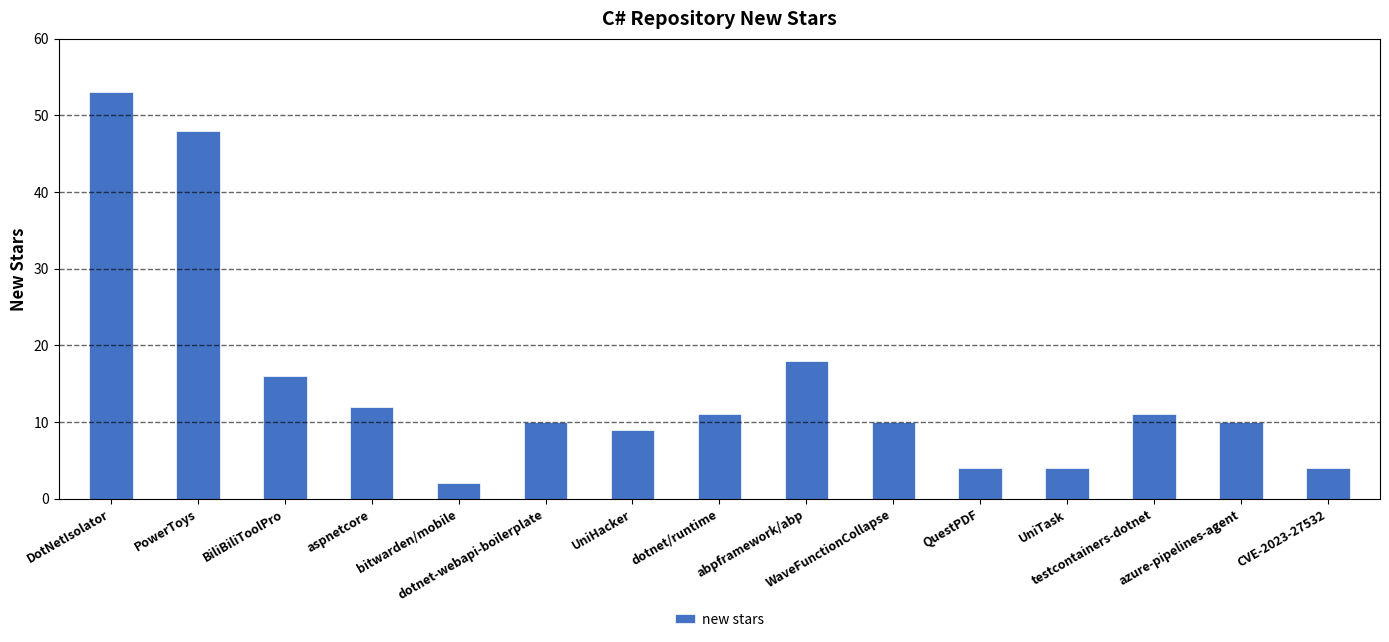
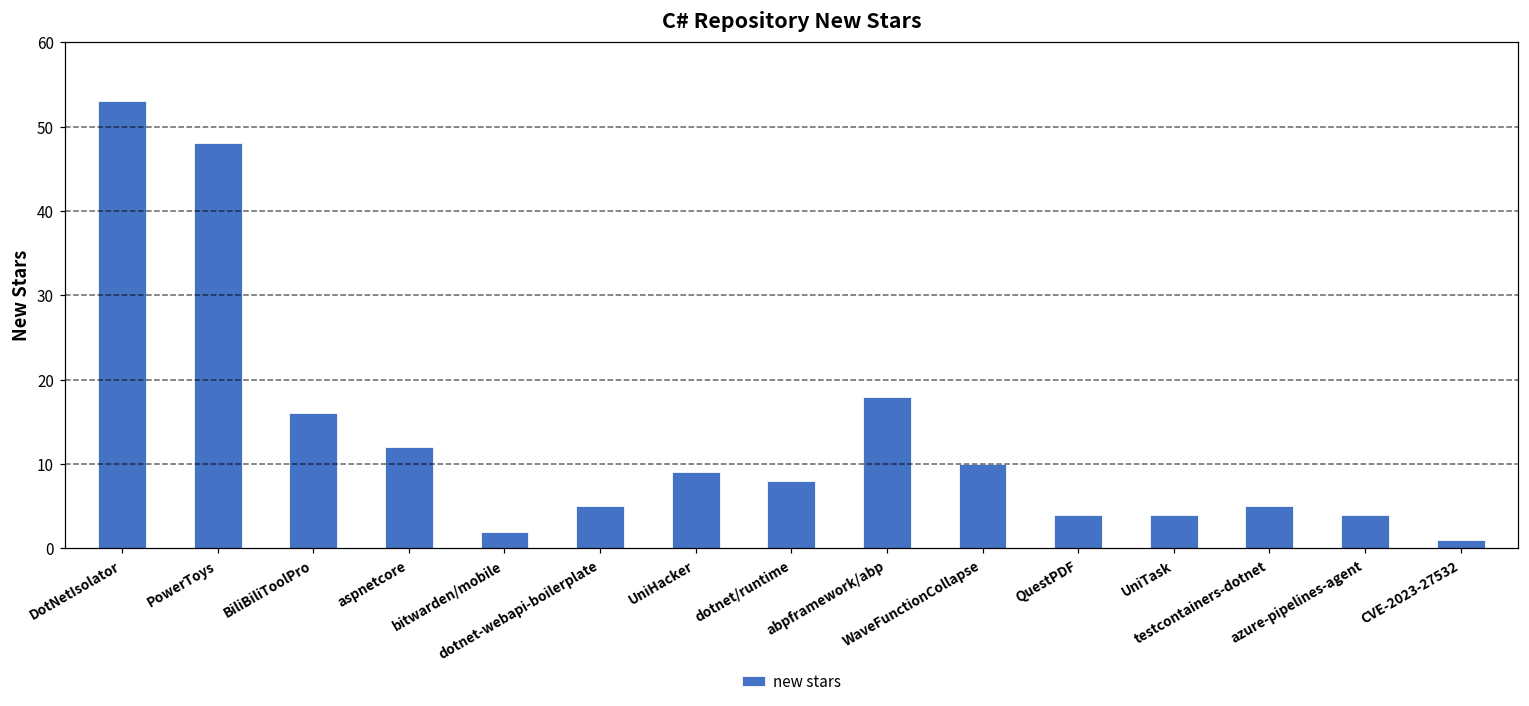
dotnet-webapi-boilerplate: 10 -> 5
dotnet/runtime: 11 -> 8
testcontainers-dotnet: 11 -> 5
azure-pipelines-agent: 10 -> 4
CVE-2023-27532: 4 -> 1
